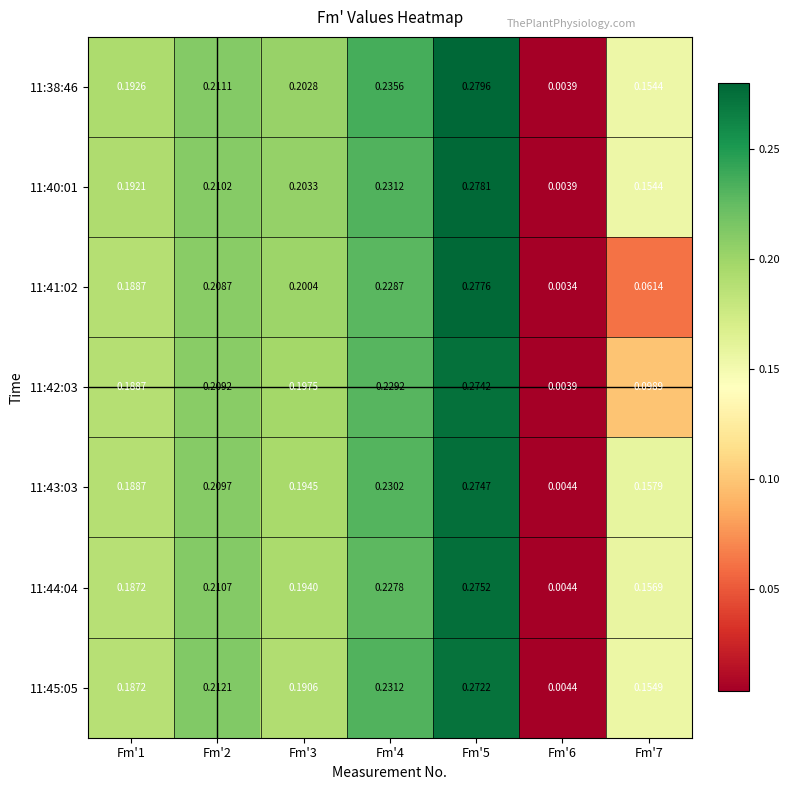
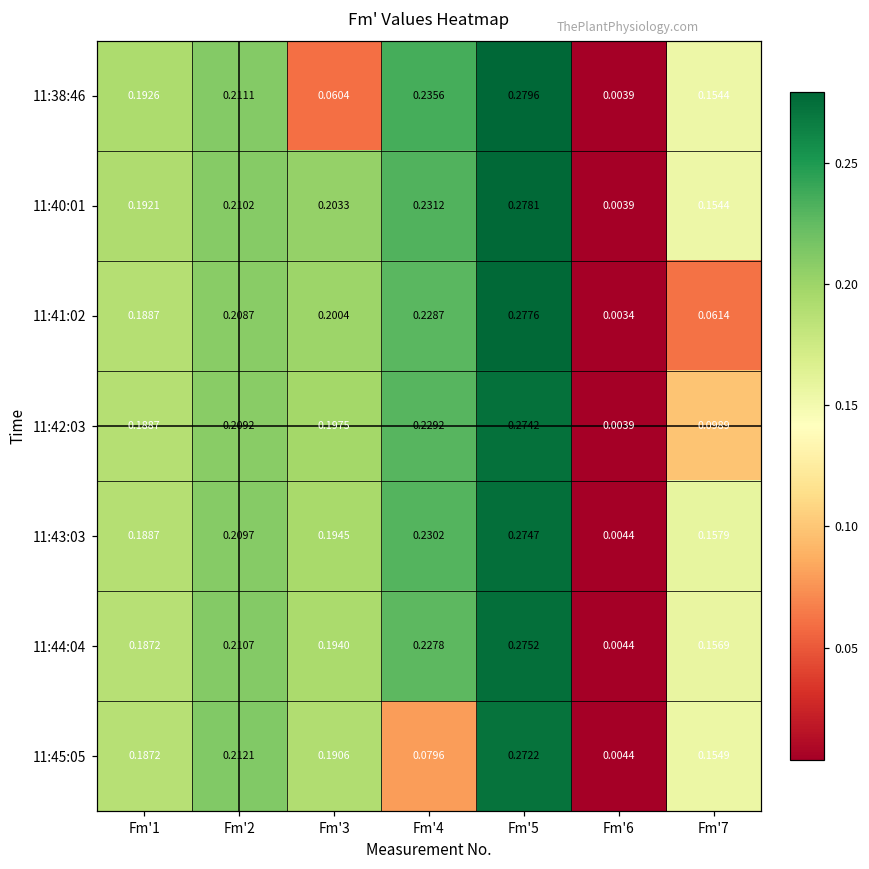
11:38:46, Fm'3: 0.2028 -> 0.0604
11:45:05, Fm'4: 0.2312 -> 0.0796
